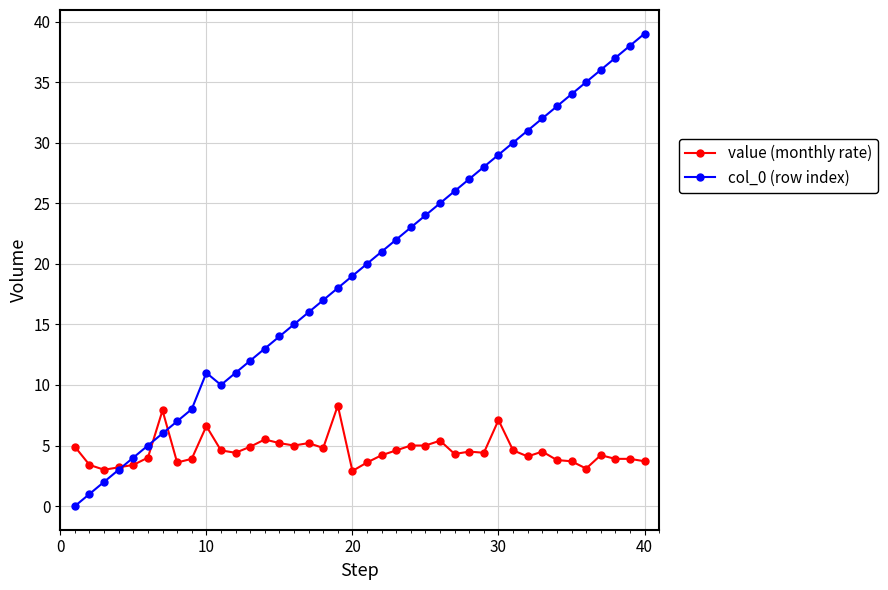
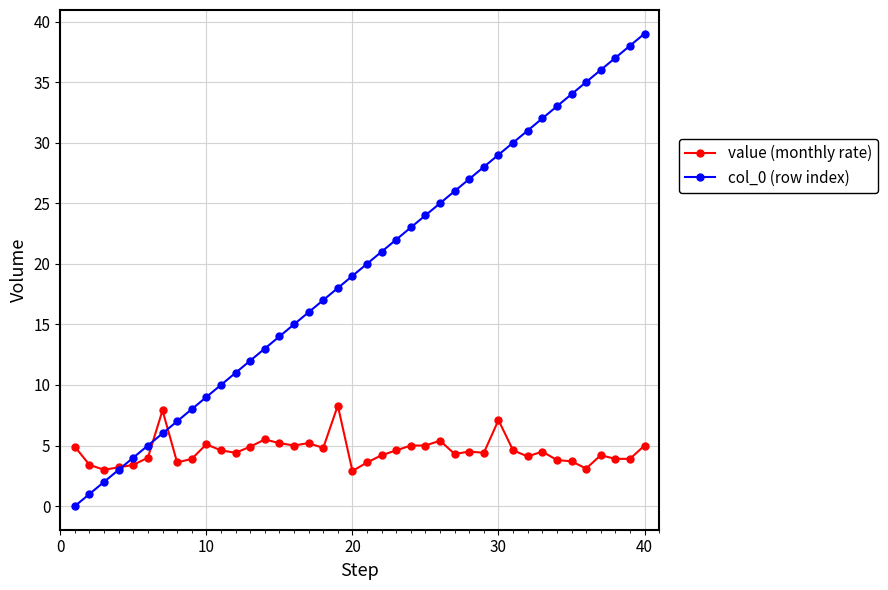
value (monthly rate), 10: 6.6 -> 5.1
col_0 (row index), 10: 11 -> 9
value (monthly rate), 40: 3.7 -> 5.0
